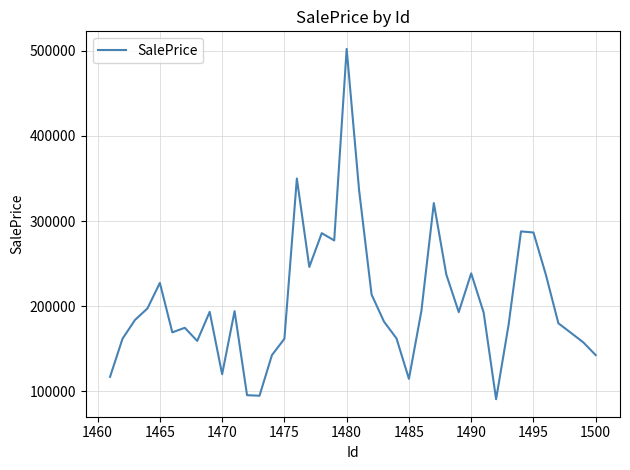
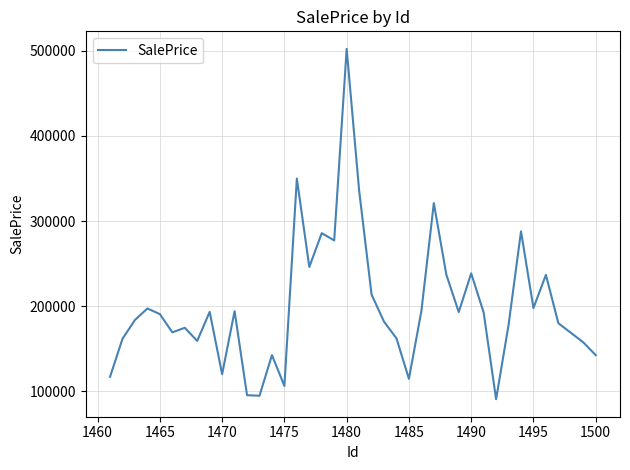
1465: 230000 -> 190000
1475: 160000 -> 110000
1495: 290000 -> 200000
